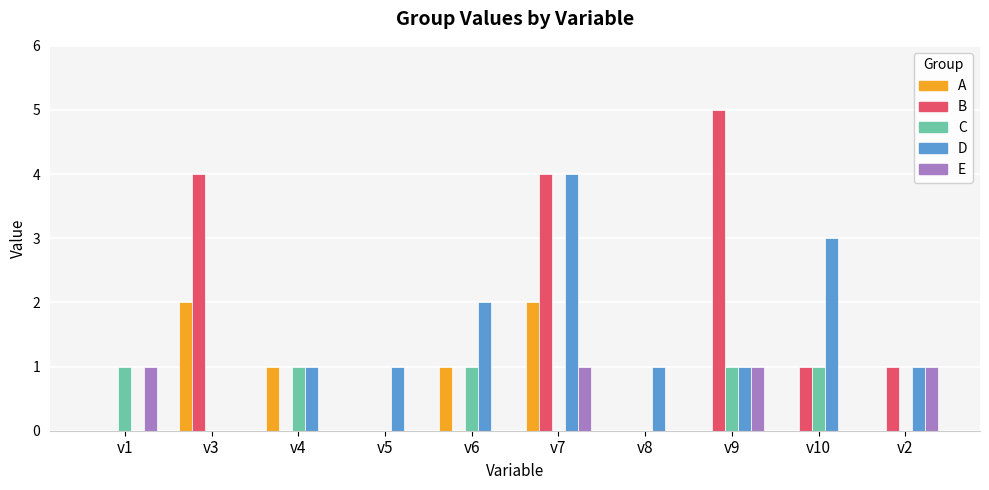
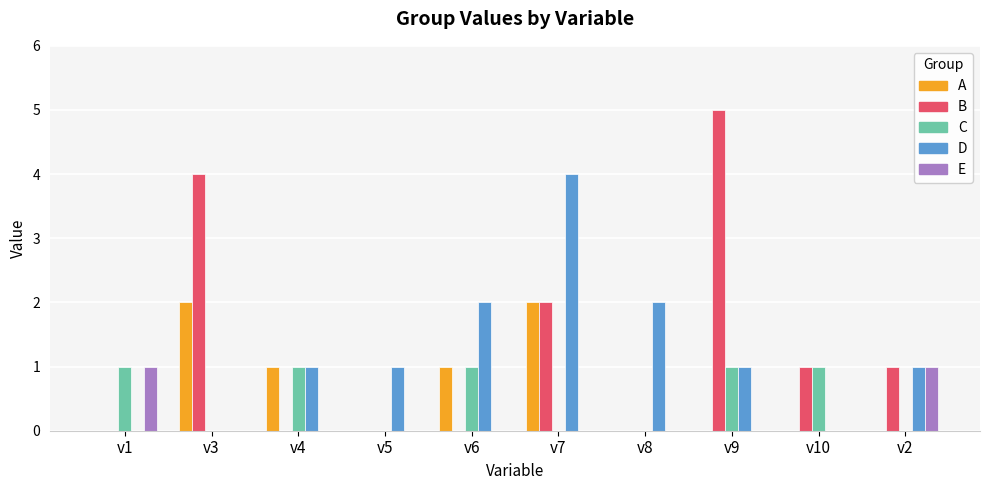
B, v7: 4 -> 2
E, v7: 1 -> 0
D, v8: 1 -> 2
E, v9: 1 -> 0
D, v10: 3 -> 0
